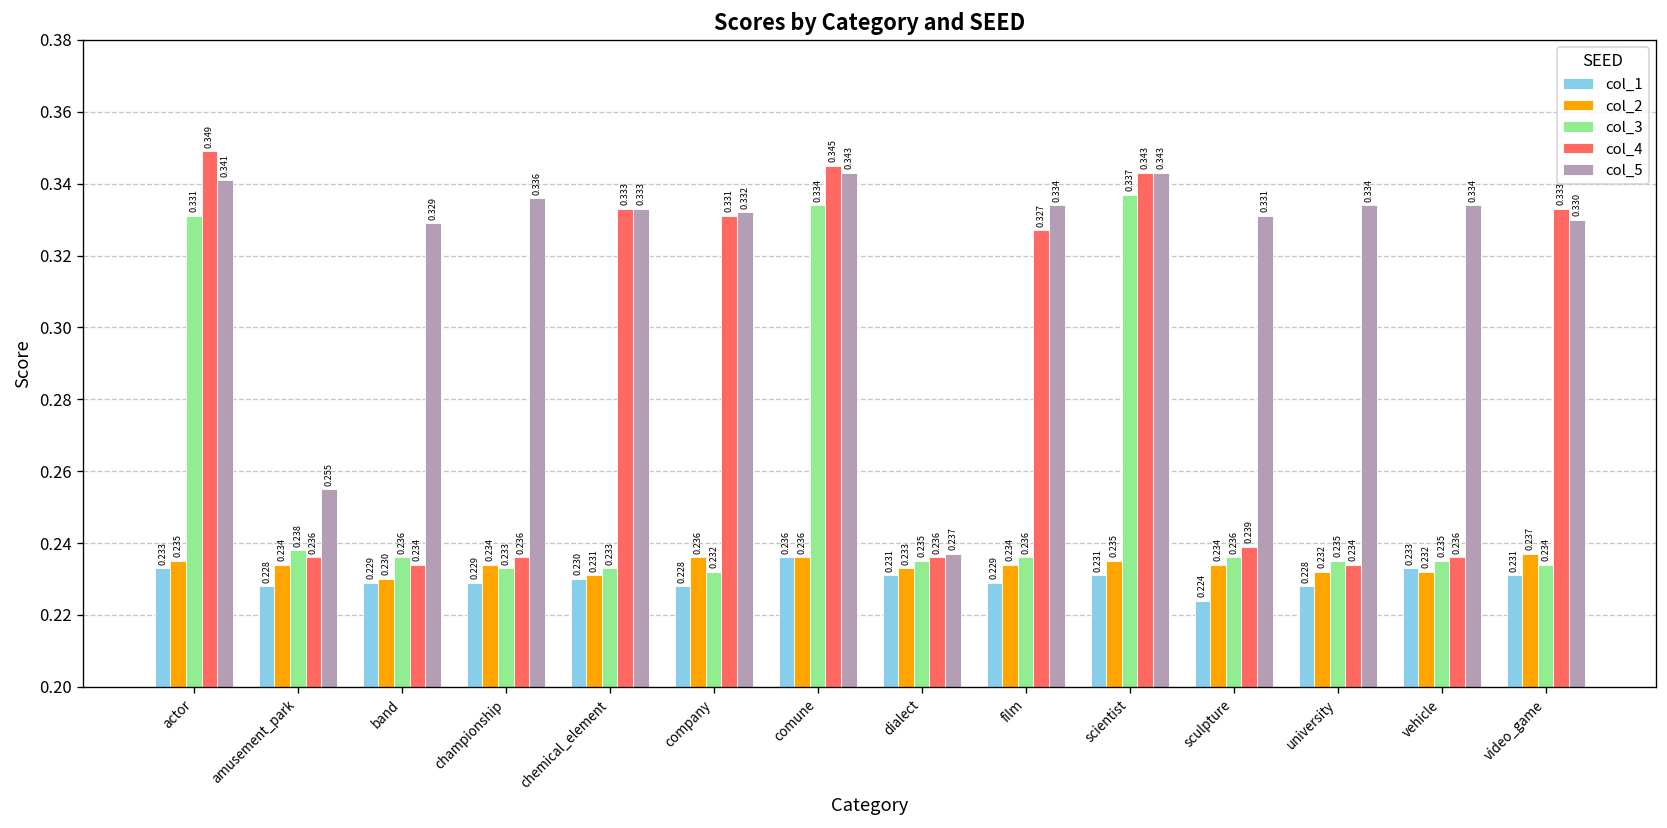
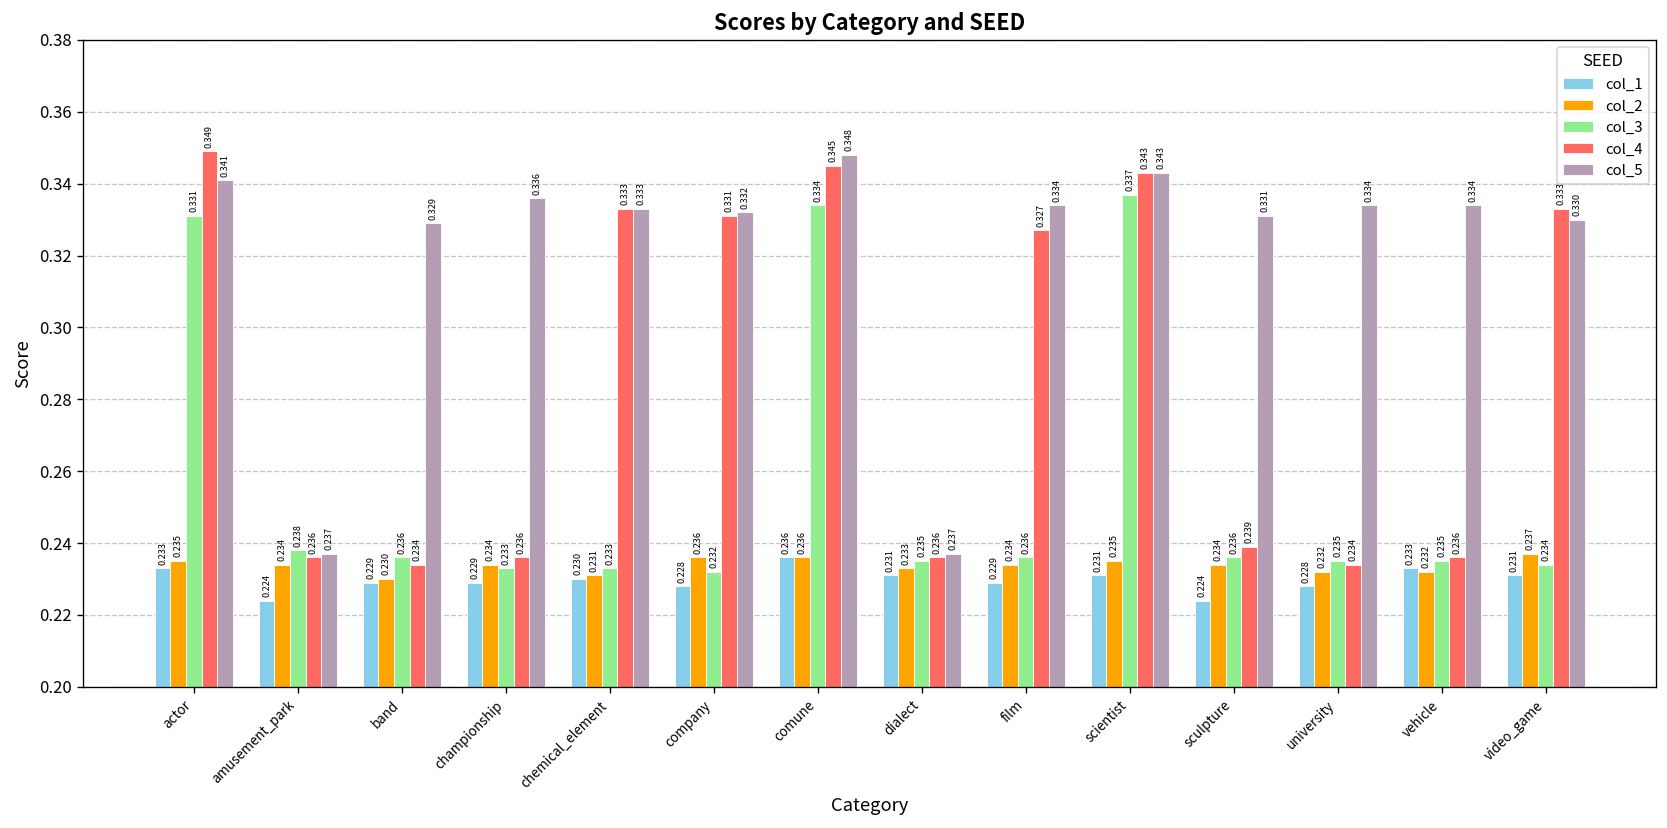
col_1, amusement_park: 0.228 -> 0.224
col_5, amusement_park: 0.255 -> 0.237
col_5, comune: 0.343 -> 0.348
